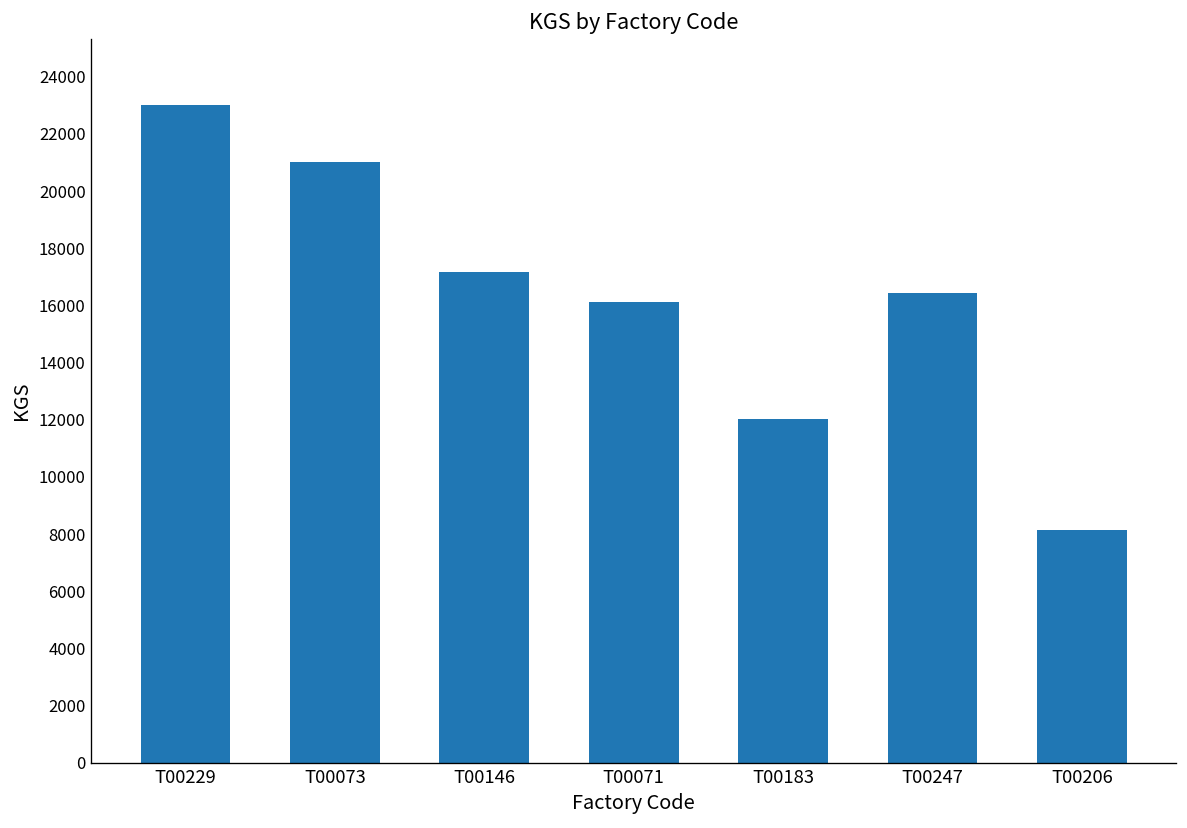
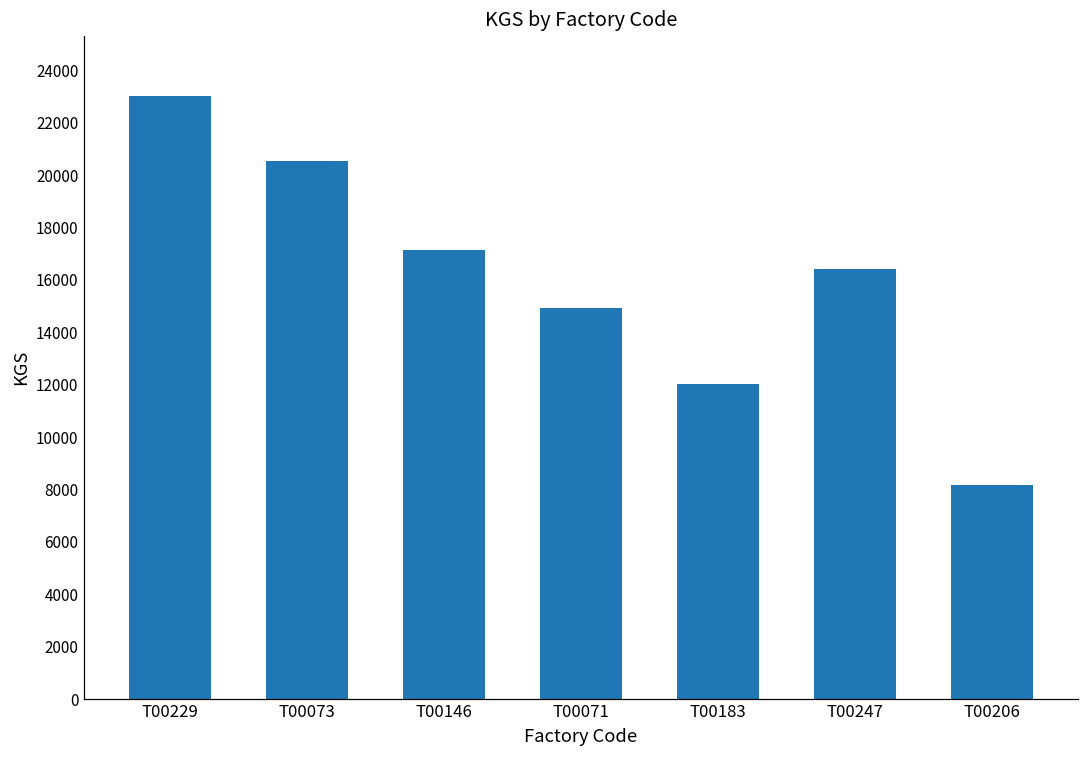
T00073: 21000 -> 20600
T00071: 16100 -> 14900
